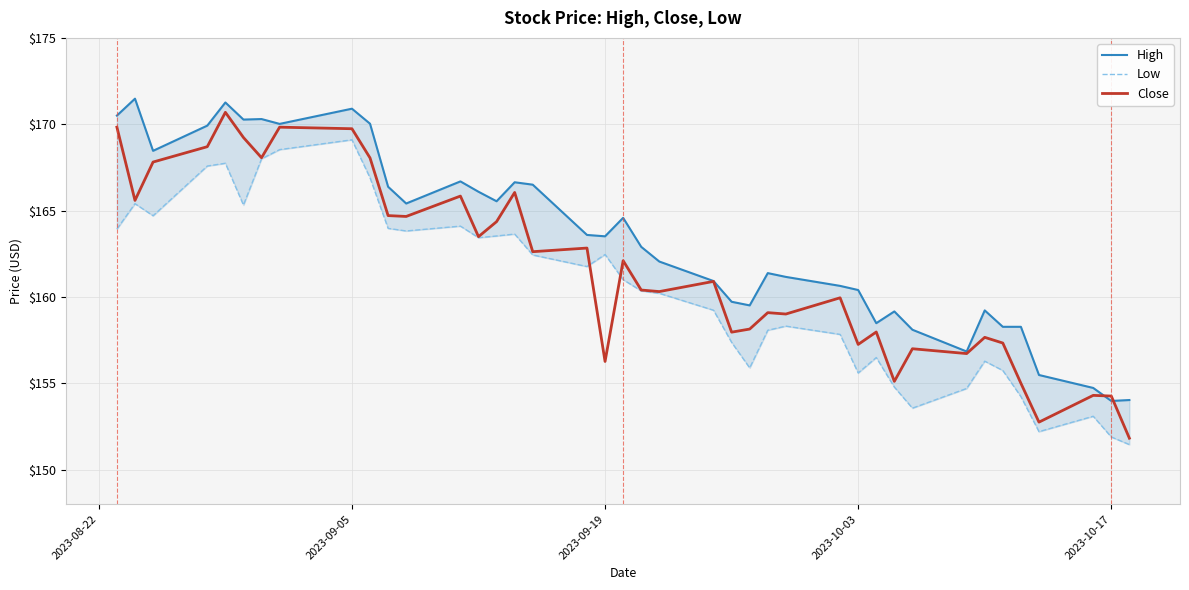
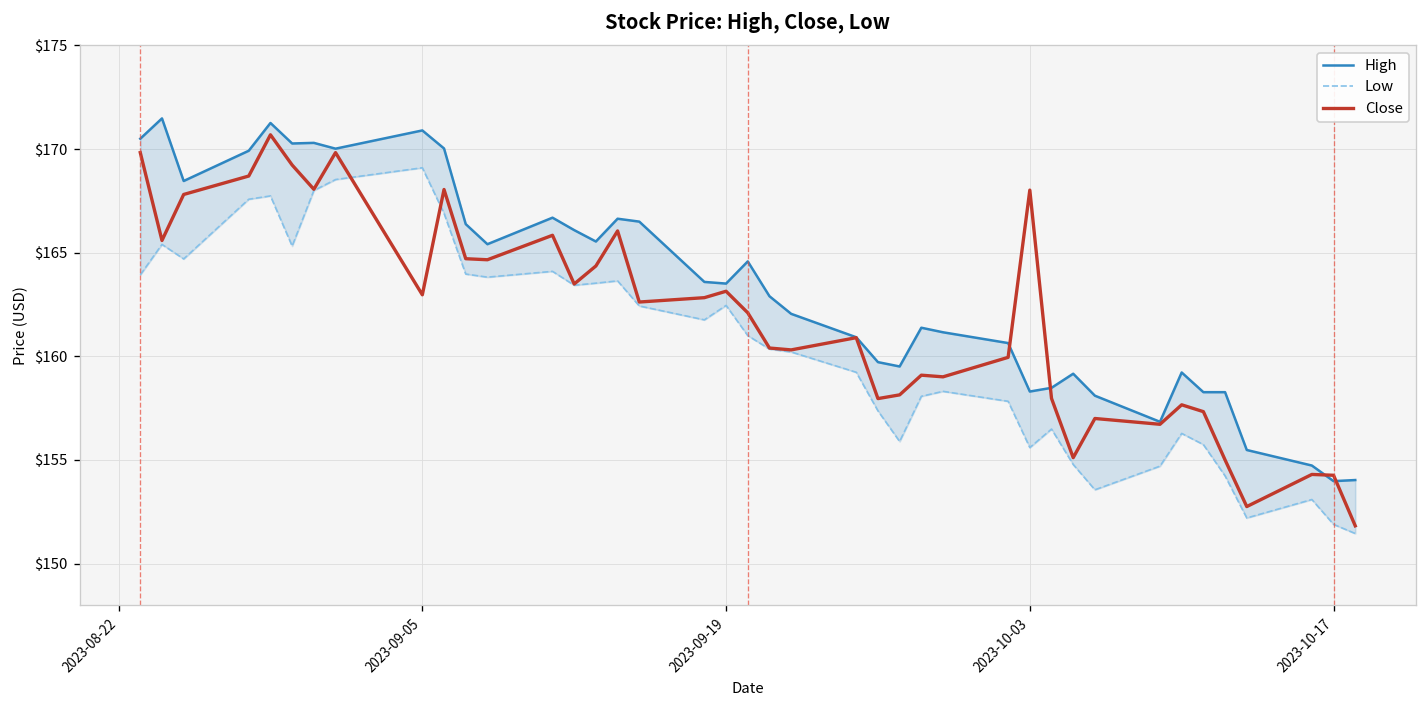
Close, 2023-09-05: $169.7 -> $163.0
Close, 2023-09-19: $156.3 -> $163.1
High, 2023-10-03: $160.4 -> $158.3
Close, 2023-10-03: $157.3 -> $168.0
